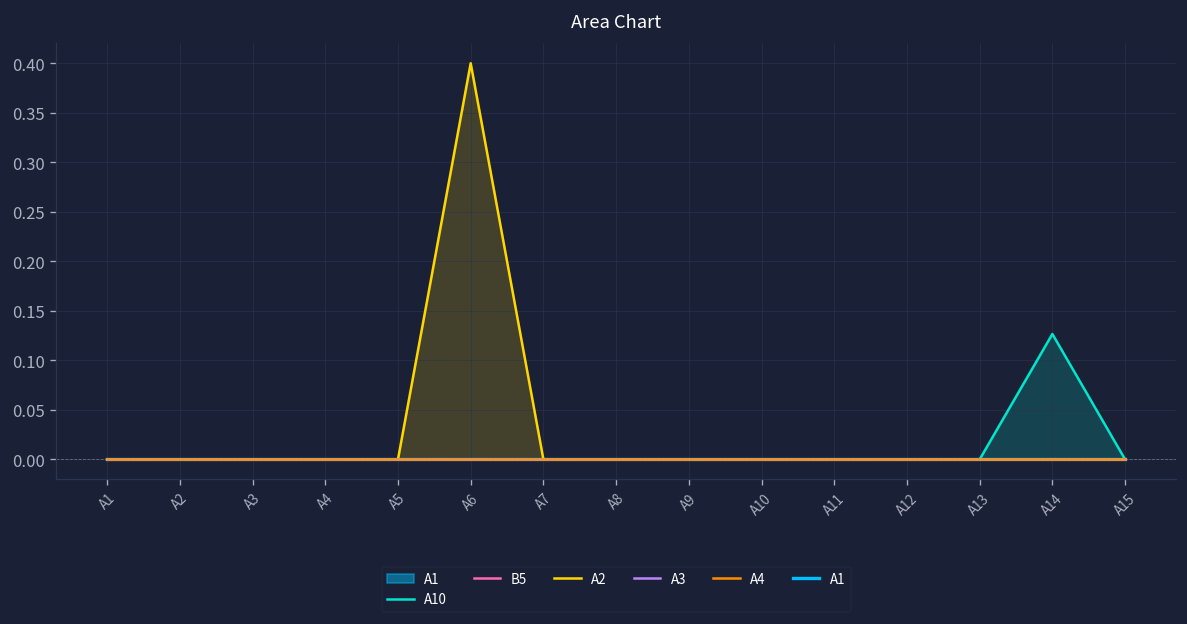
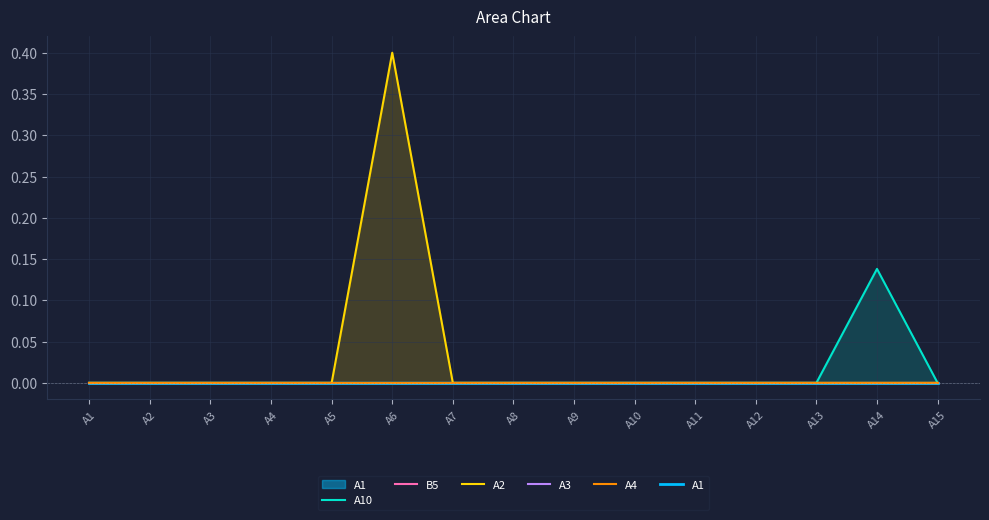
A10, A14: 0.13 -> 0.14
